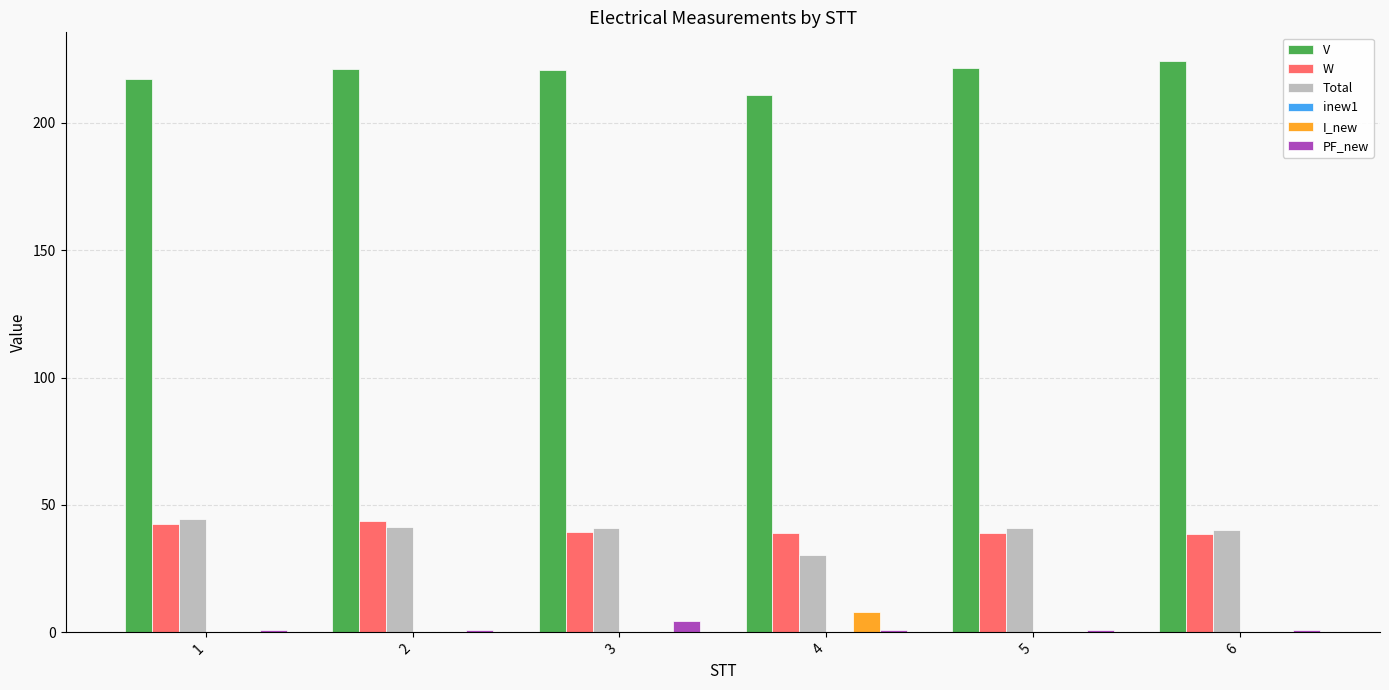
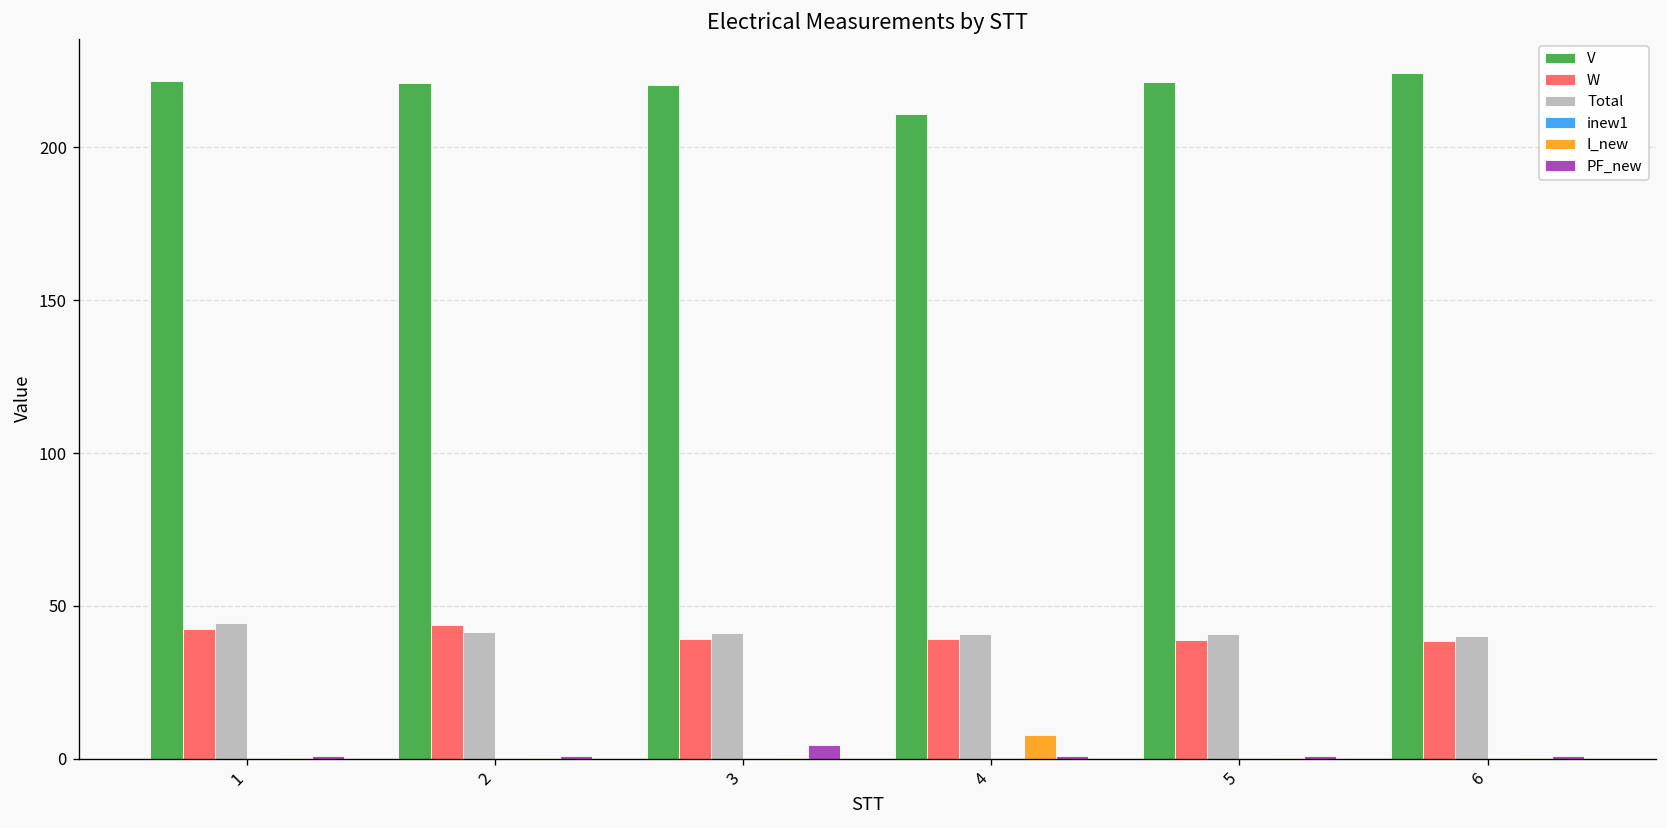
V, 1: 217 -> 222
Total, 4: 30 -> 41
